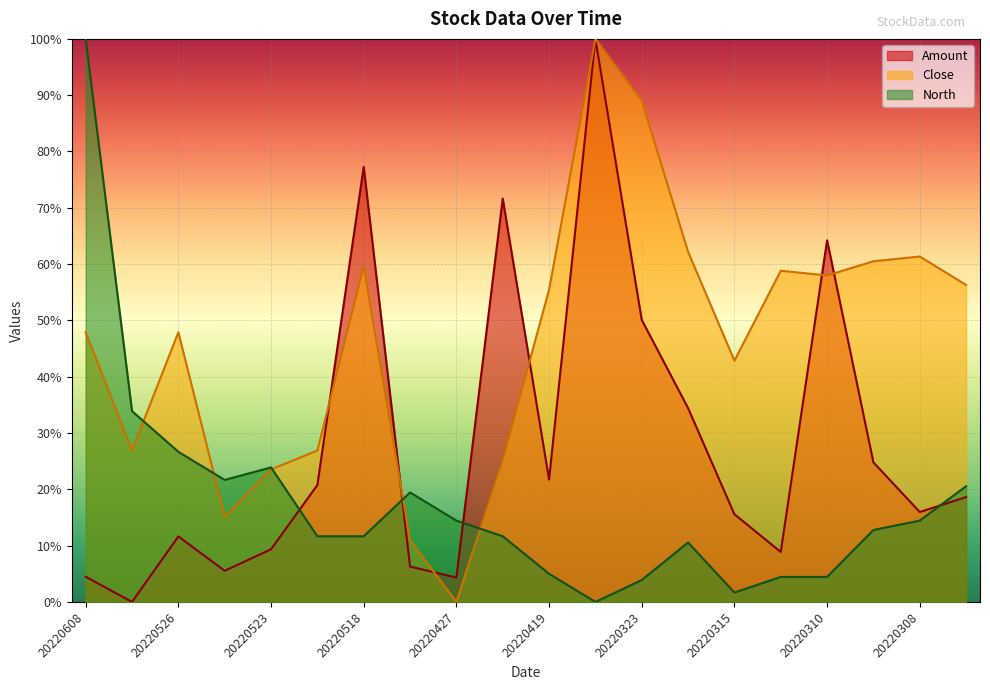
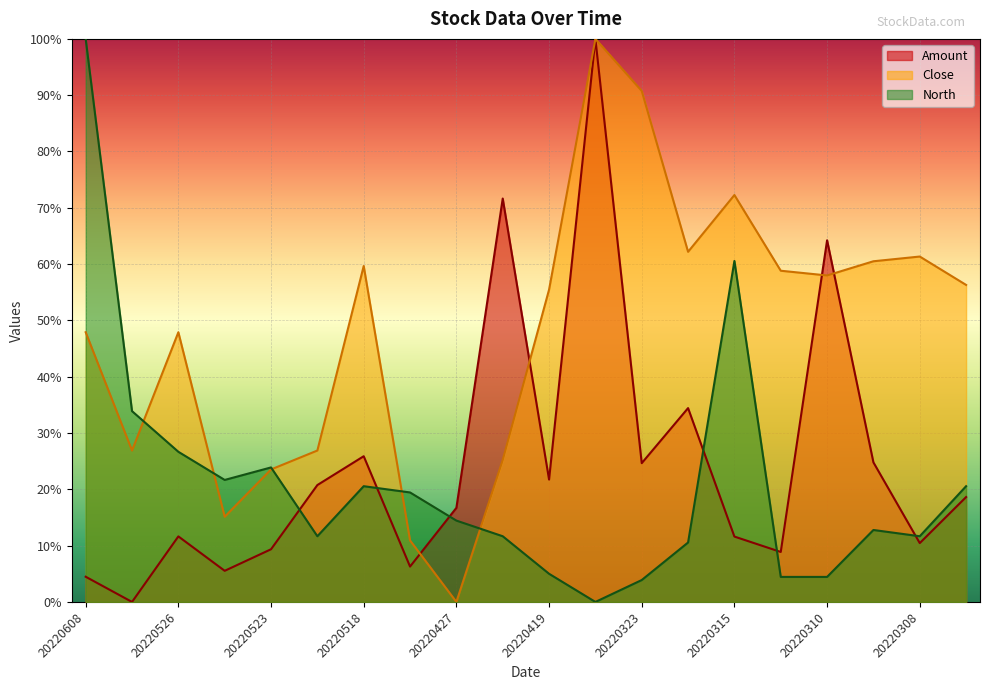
Amount, 20220518: 77% -> 26%
North, 20220518: 12% -> 21%
Amount, 20220427: 4% -> 17%
Amount, 20220323: 50% -> 25%
Close, 20220323: 89% -> 91%
Amount, 20220315: 16% -> 12%
Close, 20220315: 43% -> 72%
North, 20220315: 2% -> 61%
Amount, 20220308: 16% -> 10%
North, 20220308: 14% -> 12%
